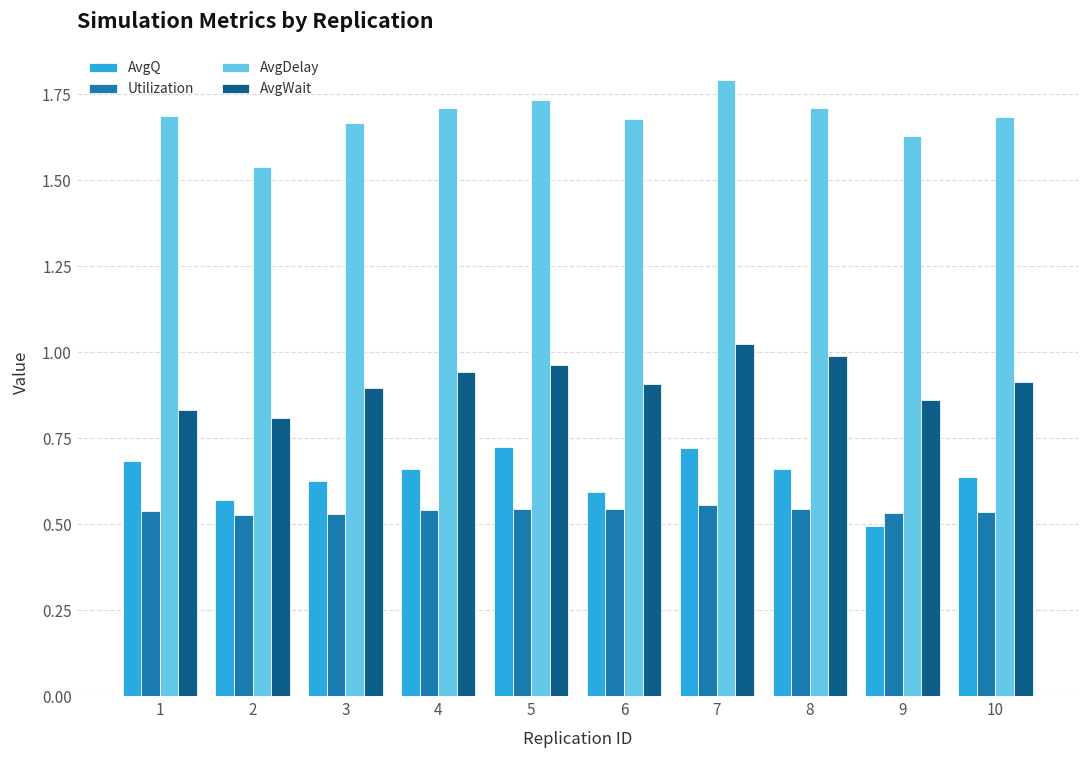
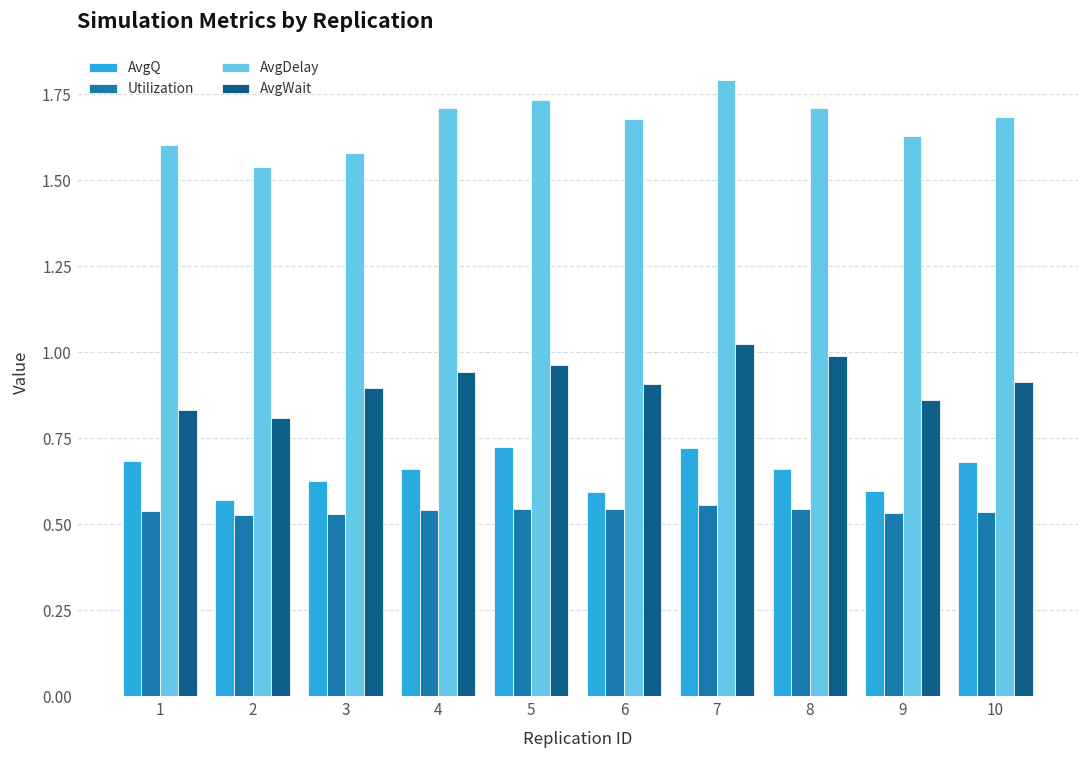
AvgDelay, 1: 1.69 -> 1.60
AvgDelay, 3: 1.67 -> 1.58
AvgQ, 9: 0.50 -> 0.60
AvgQ, 10: 0.64 -> 0.68
